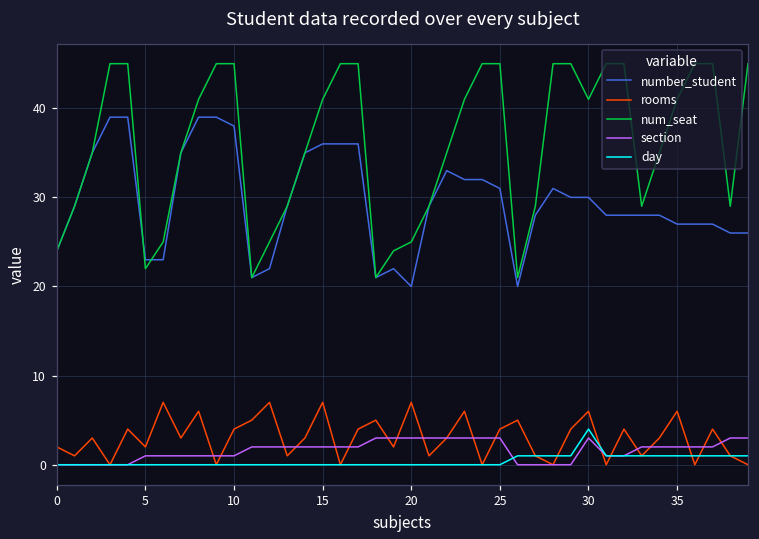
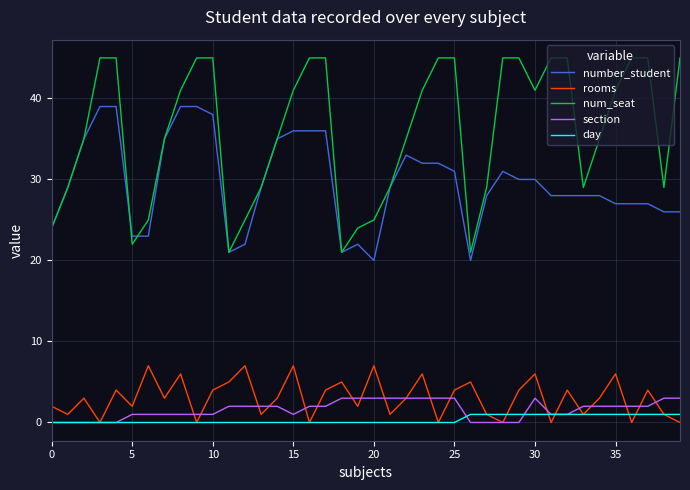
section, 15: 2 -> 1
day, 30: 4 -> 1
